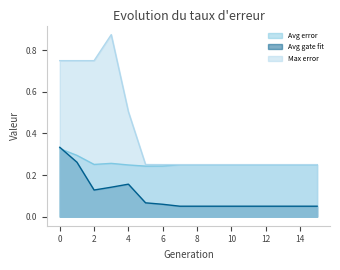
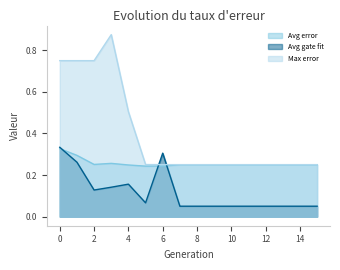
Avg gate fit, 6: 0.06 -> 0.31
